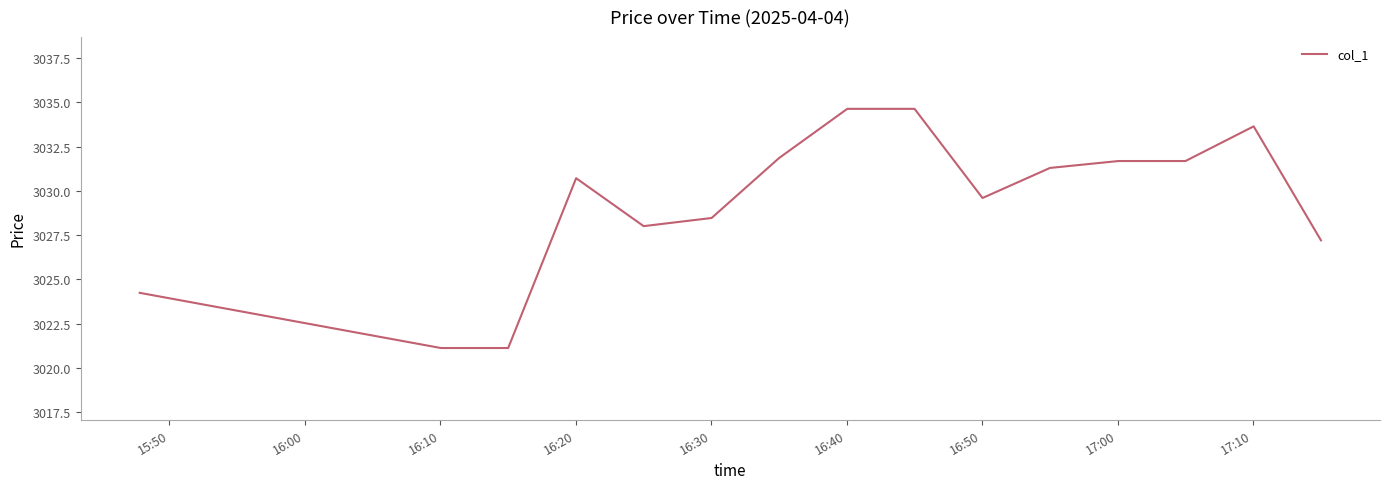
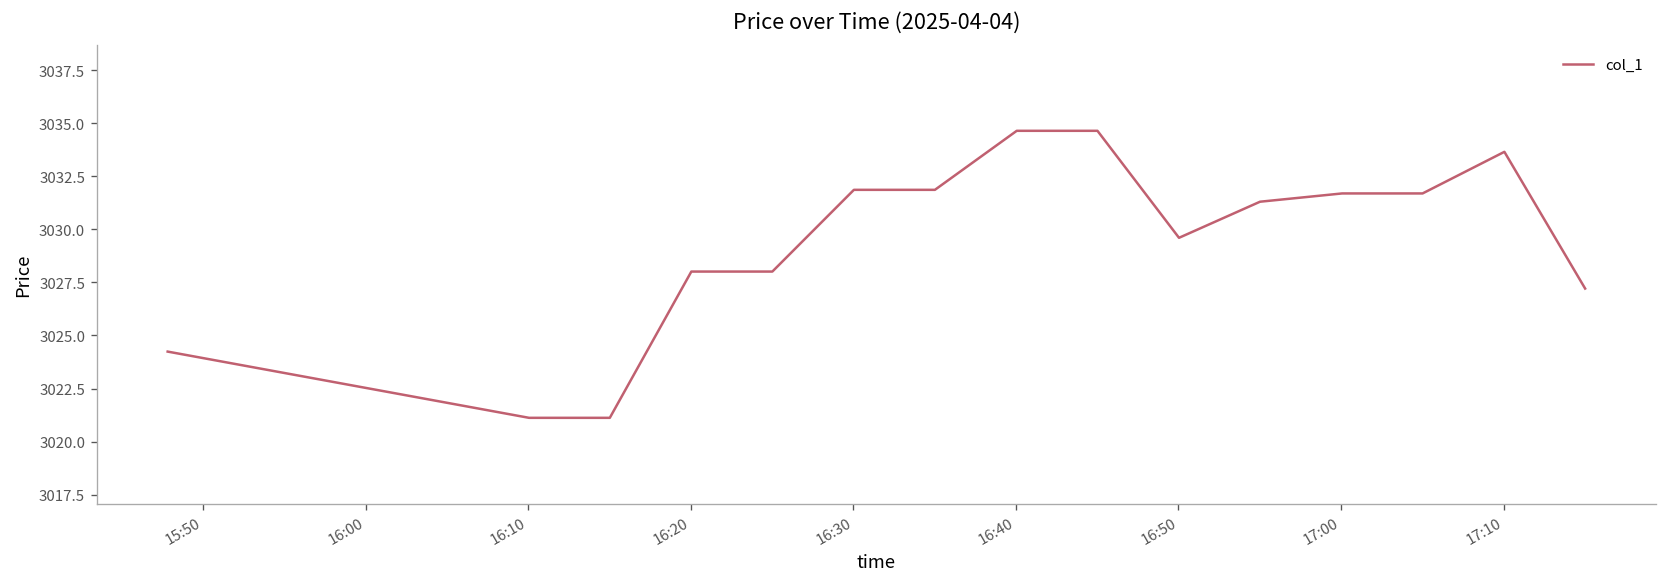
16:20: 3030.7 -> 3028.0
16:30: 3028.5 -> 3031.9
